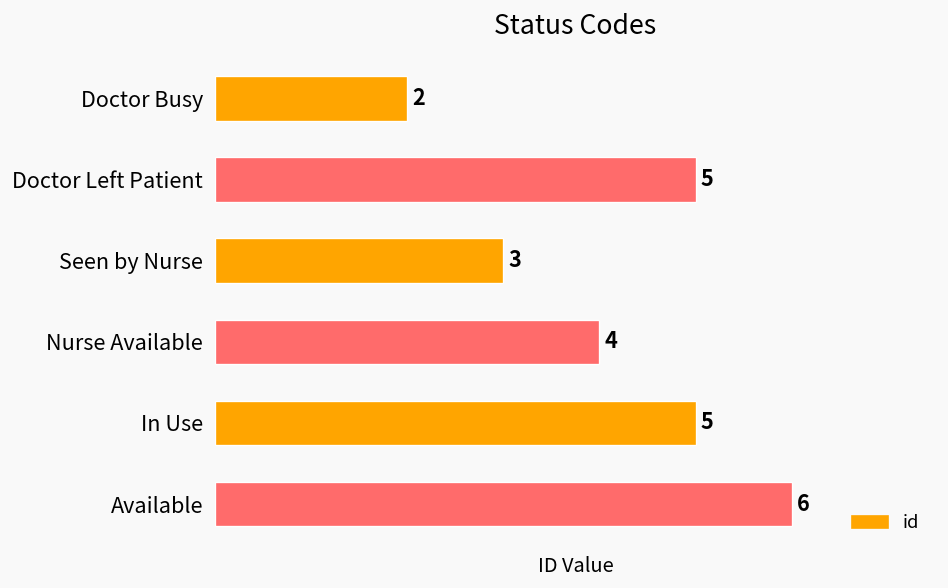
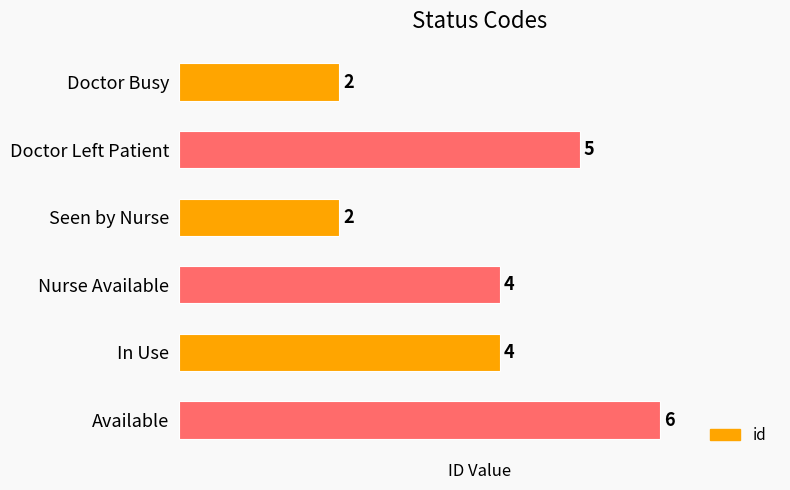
Seen by Nurse: 3 -> 2
In Use: 5 -> 4
